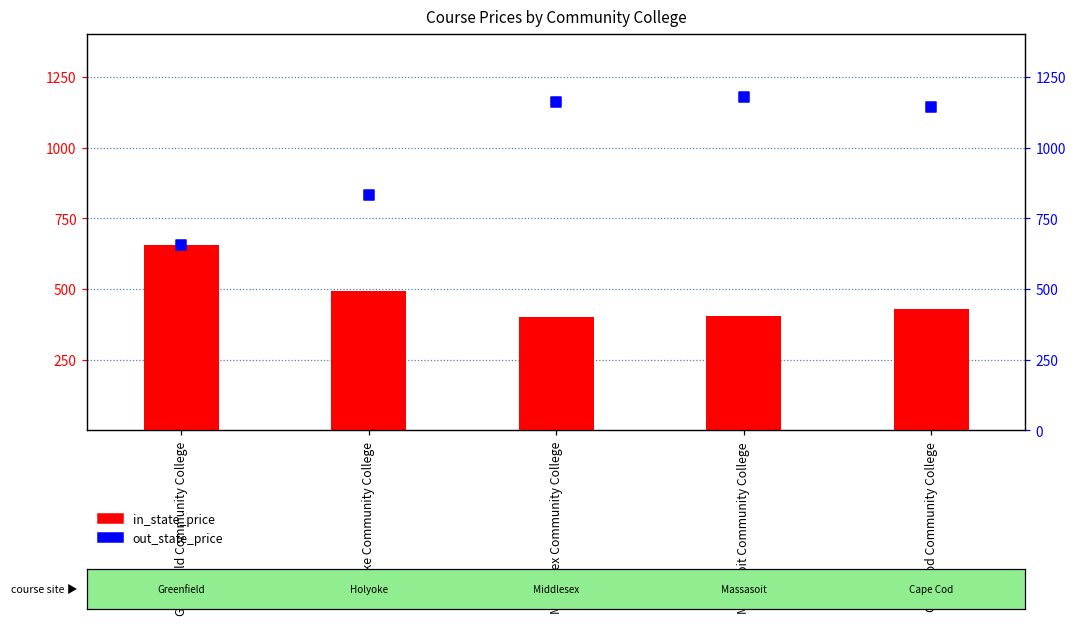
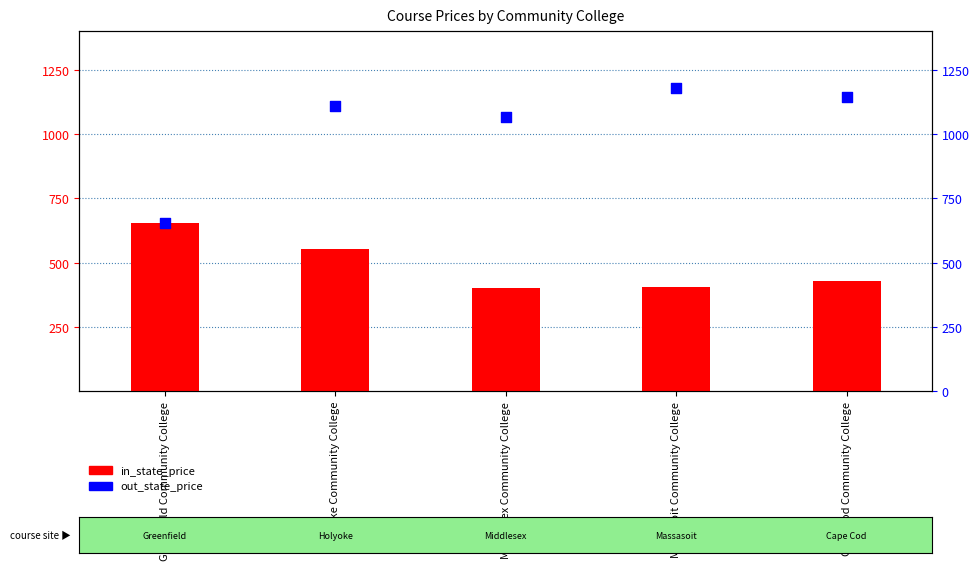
in_state_price, Holyoke Community College: 490 -> 560
out_state_price, Holyoke Community College: 830 -> 1110
out_state_price, Middlesex Community College: 1160 -> 1070
